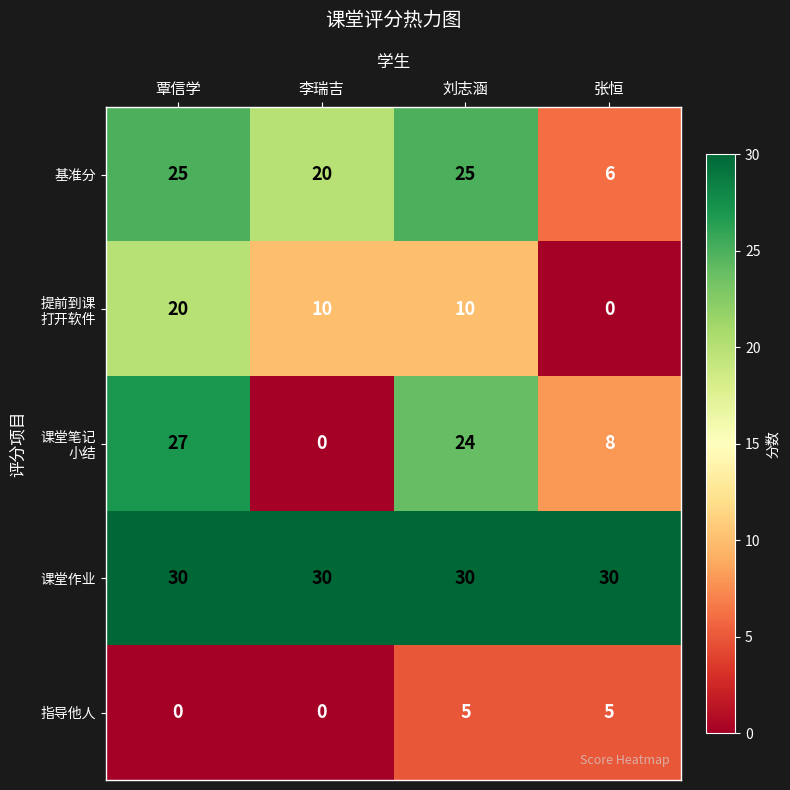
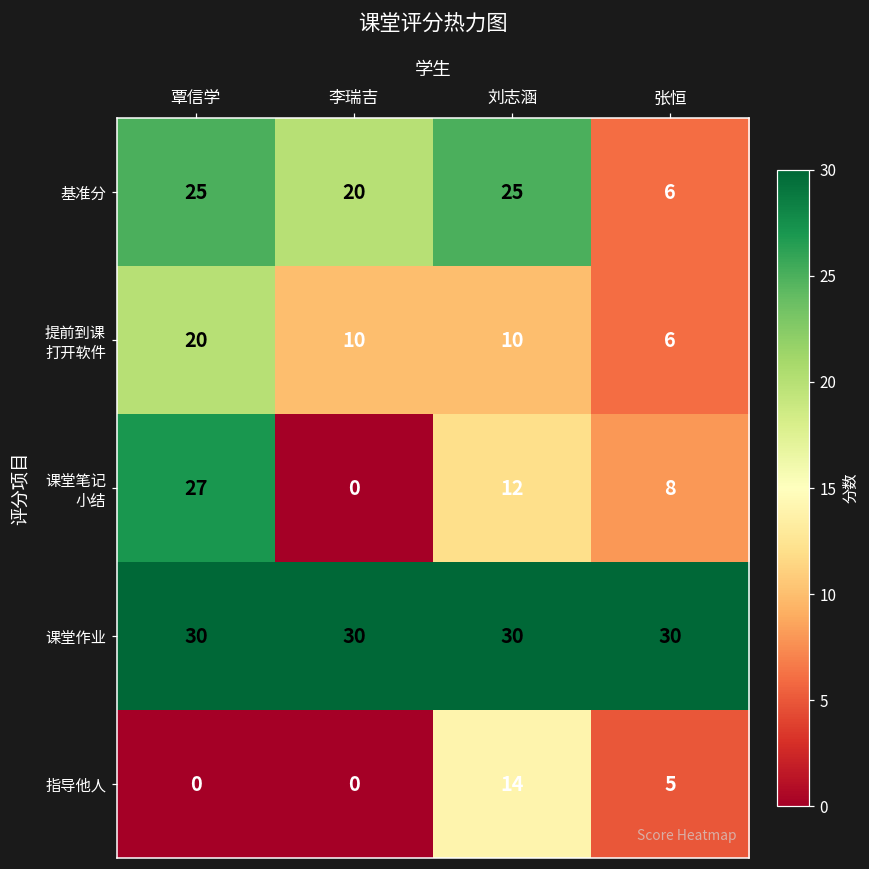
提前到课 打开软件, 张恒: 0 -> 6
课堂笔记 小结, 刘志涵: 24 -> 12
指导他人, 刘志涵: 5 -> 14
